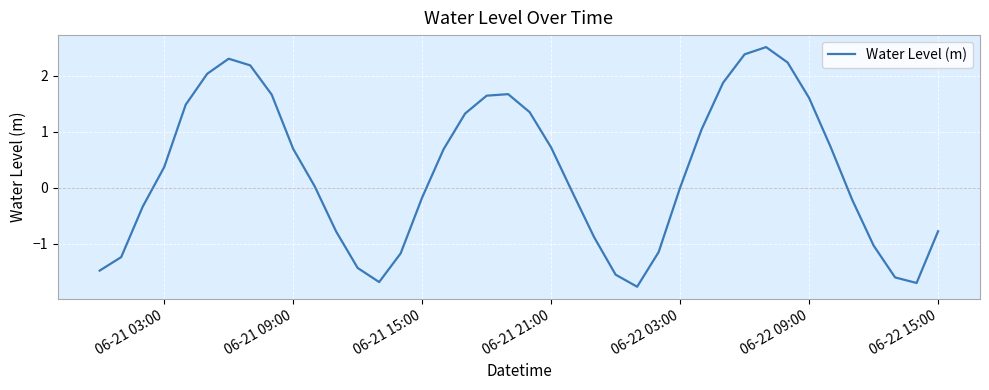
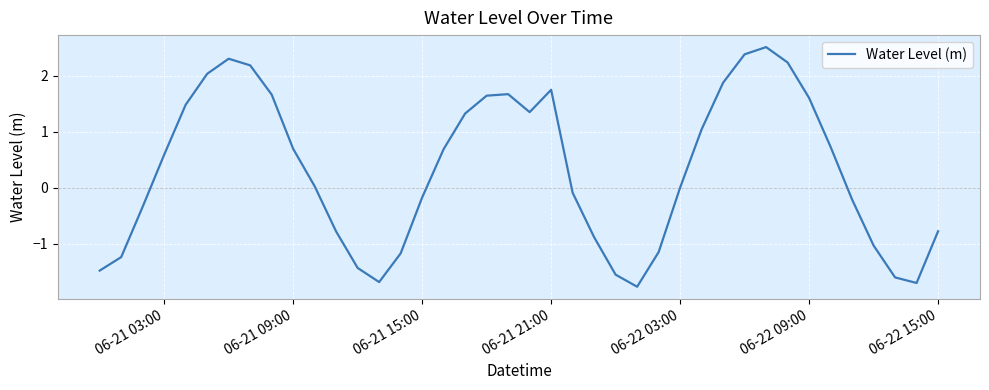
06-21 03:00: 0.4 -> 0.6
06-21 21:00: 0.7 -> 1.8
